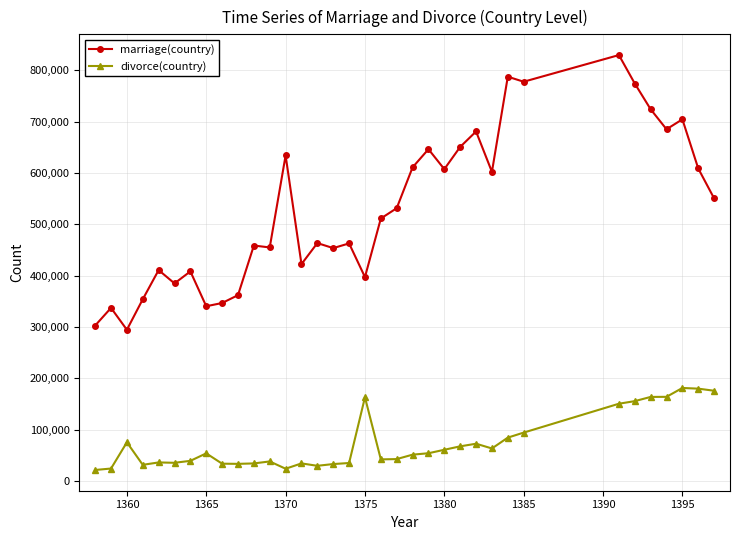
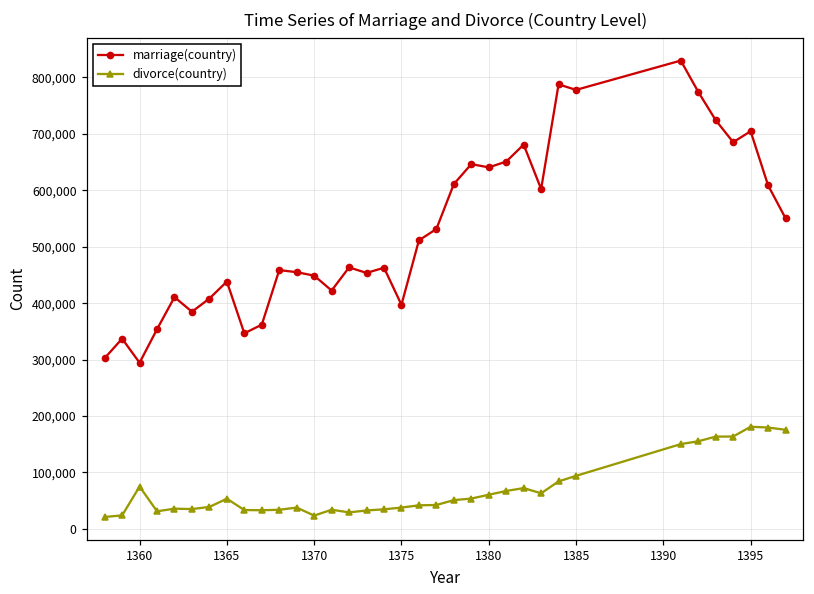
marriage(country), 1365: 340,000 -> 440,000
marriage(country), 1370: 630,000 -> 450,000
divorce(country), 1375: 160,000 -> 40,000
marriage(country), 1380: 610,000 -> 640,000
